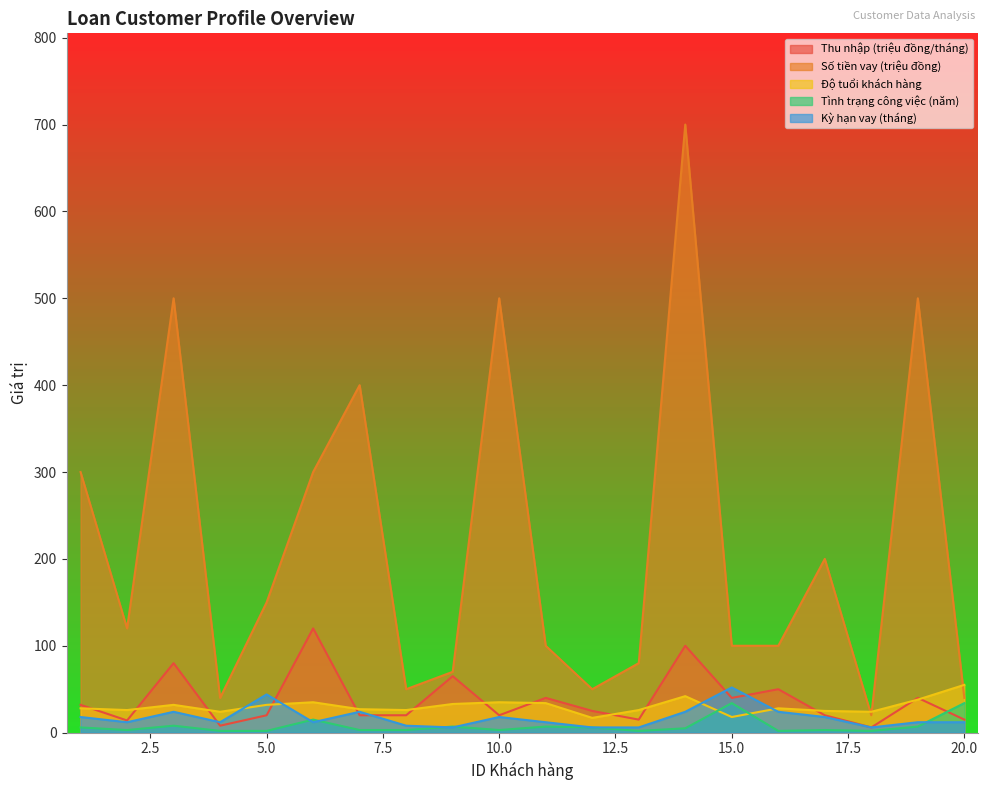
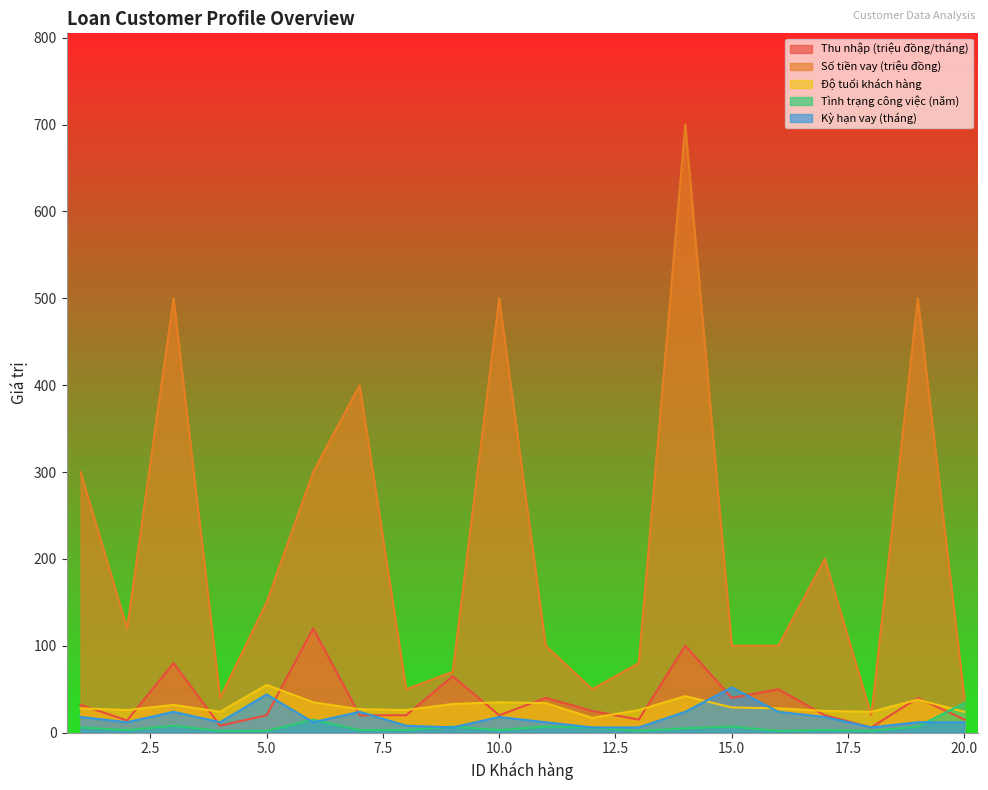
Độ tuổi khách hàng, 5.0: 30 -> 60
Độ tuổi khách hàng, 15.0: 20 -> 30
Tình trạng công việc (năm), 15.0: 30 -> 10
Độ tuổi khách hàng, 20.0: 60 -> 20
